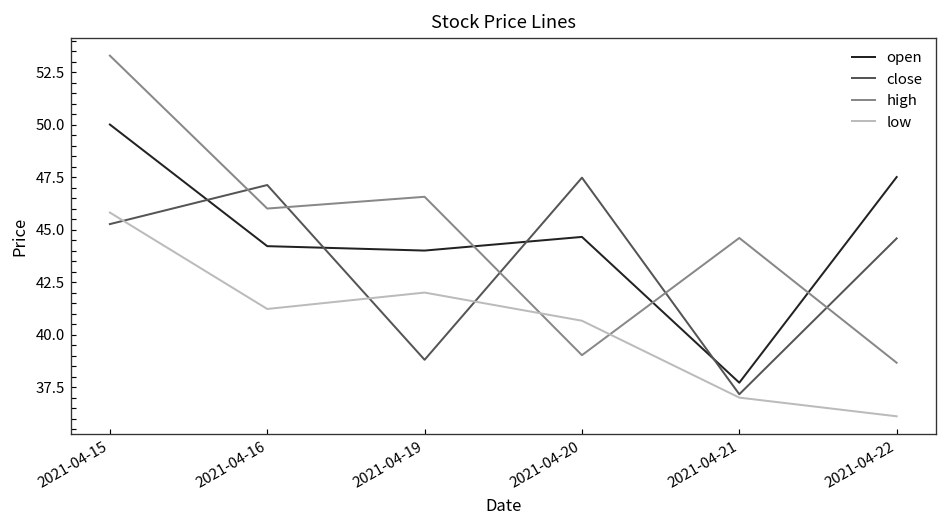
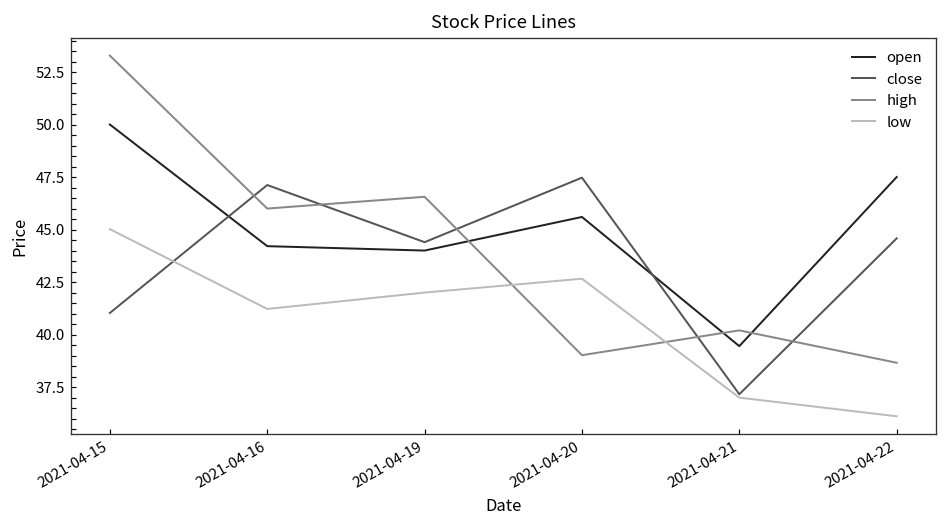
close, 2021-04-15: 45.3 -> 41.0
low, 2021-04-15: 45.8 -> 45.0
close, 2021-04-19: 38.8 -> 44.4
open, 2021-04-20: 44.7 -> 45.6
low, 2021-04-20: 40.7 -> 42.7
open, 2021-04-21: 37.7 -> 39.5
high, 2021-04-21: 44.6 -> 40.2
